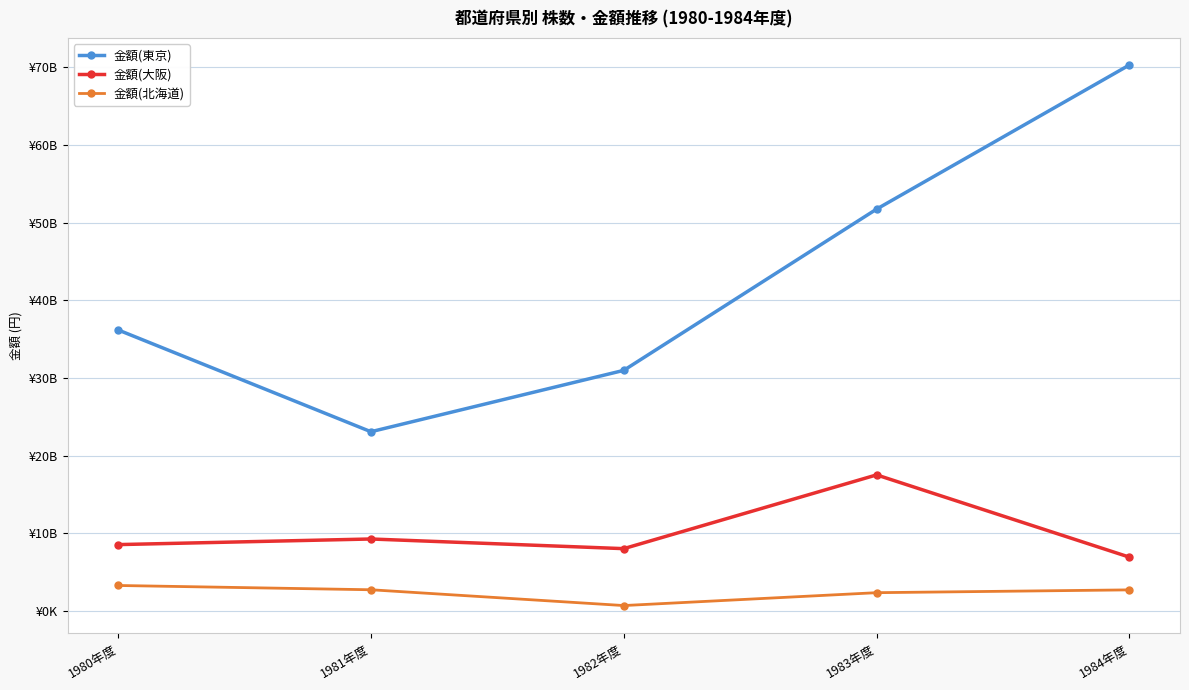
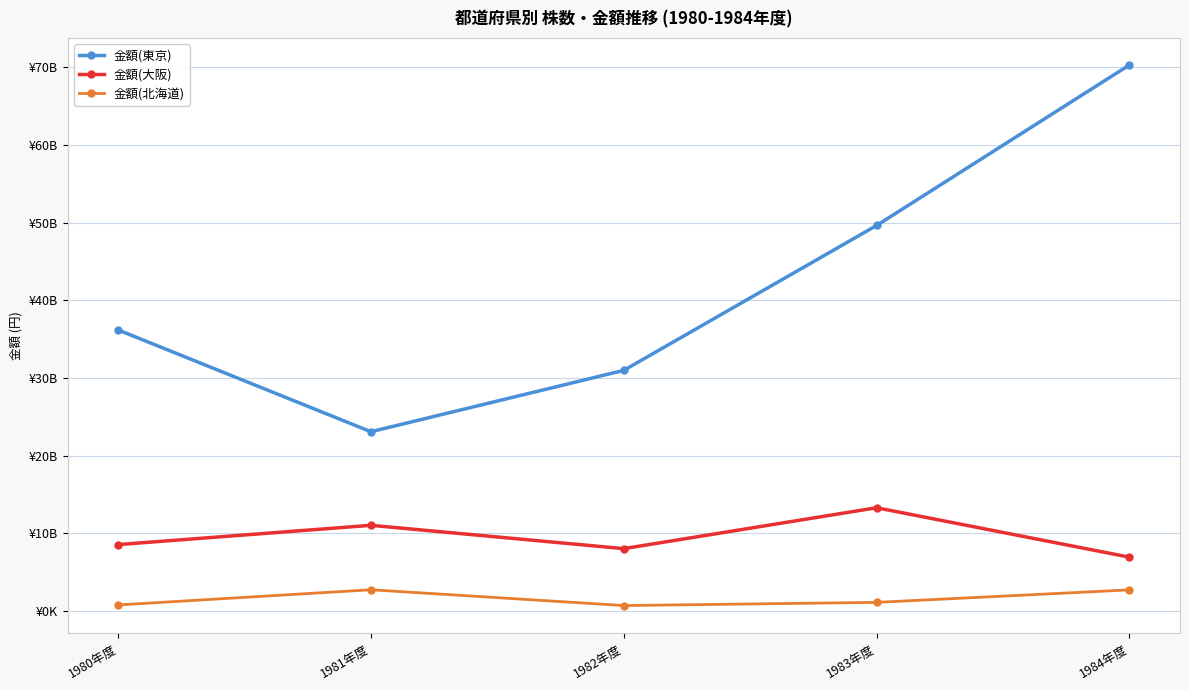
金額(北海道), 1980年度: ¥3000000000 -> ¥1000000000
金額(大阪), 1981年度: ¥9000000000 -> ¥11000000000
金額(東京), 1983年度: ¥52000000000 -> ¥50000000000
金額(大阪), 1983年度: ¥18000000000 -> ¥13000000000
金額(北海道), 1983年度: ¥2000000000 -> ¥1000000000
